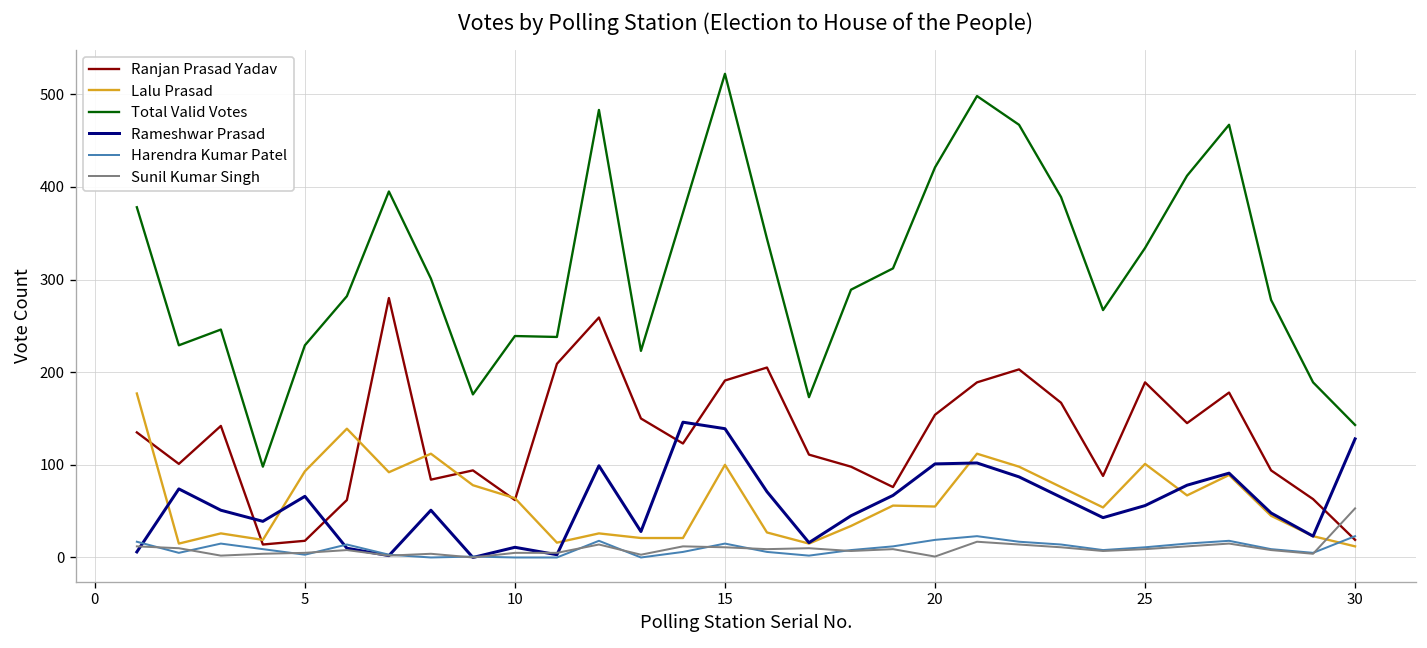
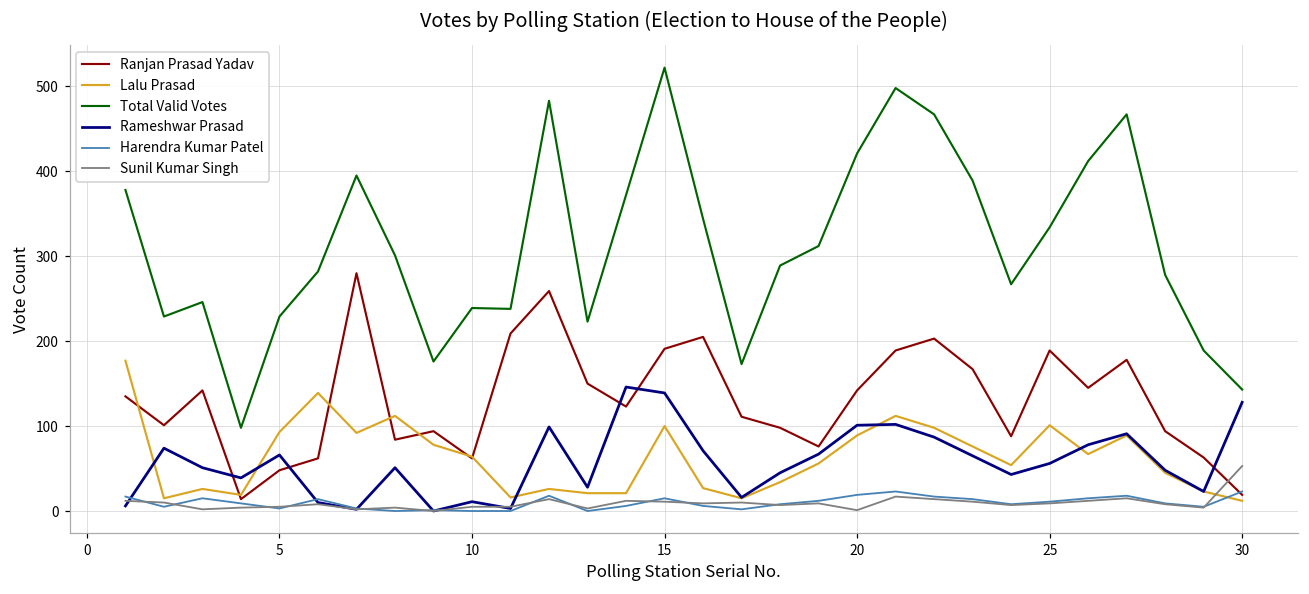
Ranjan Prasad Yadav, 5: 20 -> 50
Ranjan Prasad Yadav, 20: 150 -> 140
Lalu Prasad, 20: 60 -> 90
